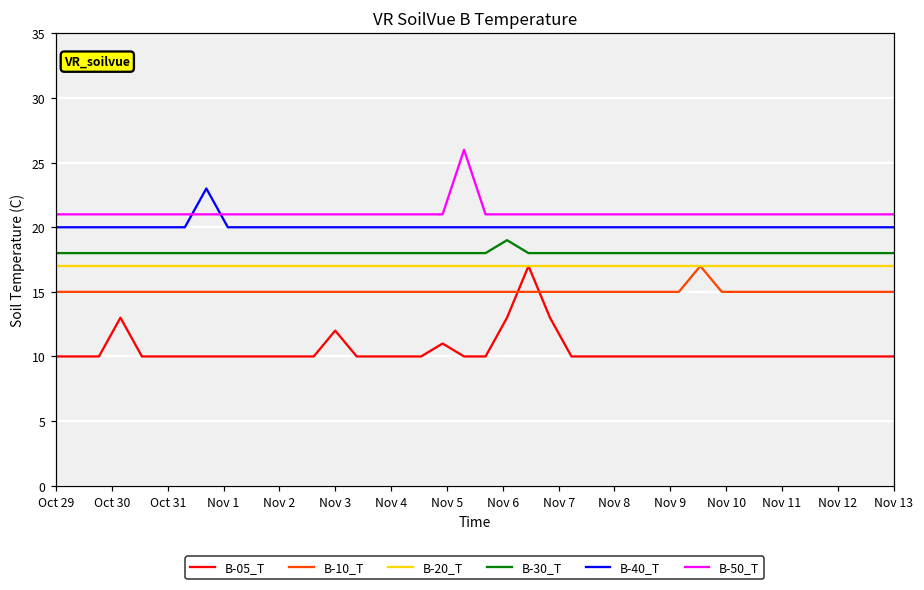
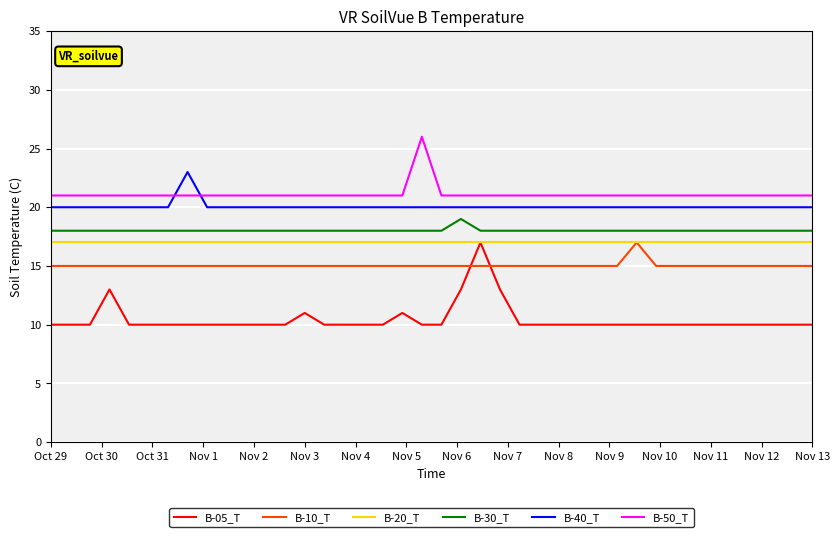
B-05_T, Nov 3: 12.0 -> 11.0
